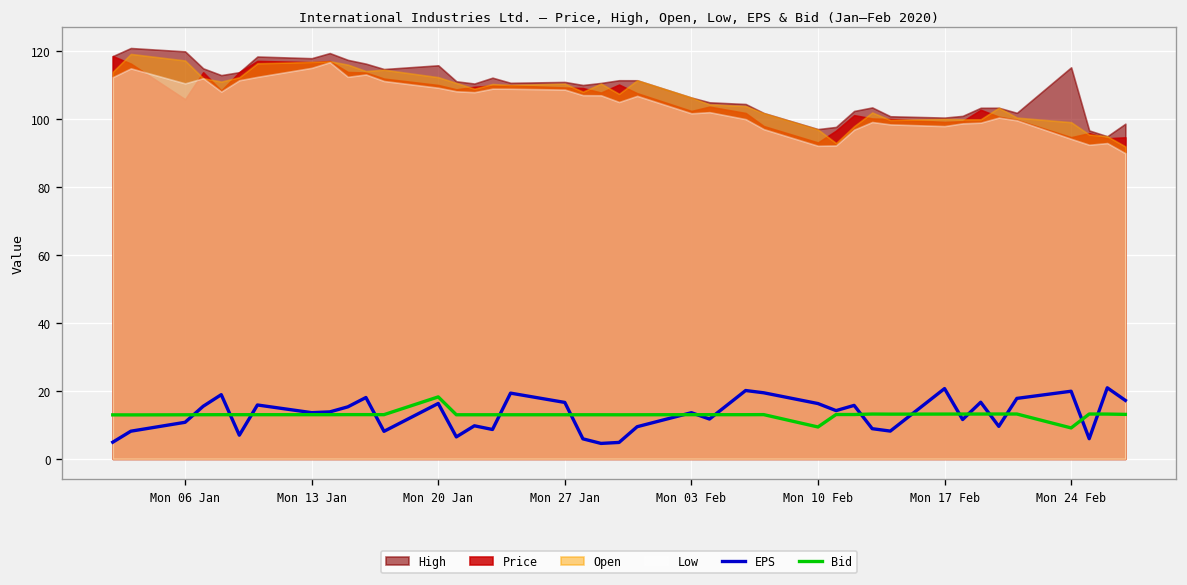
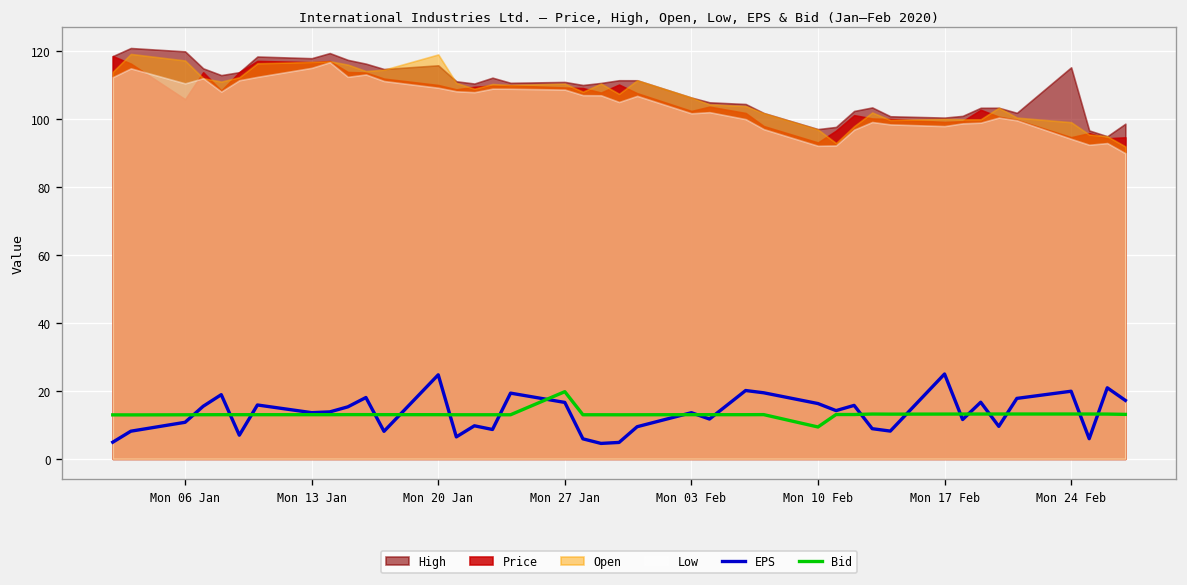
EPS, Mon 20 Jan: 16 -> 25
Bid, Mon 20 Jan: 18 -> 13
Open, Mon 20 Jan: 112 -> 119
Bid, Mon 27 Jan: 13 -> 20
EPS, Mon 17 Feb: 21 -> 25
Bid, Mon 24 Feb: 9 -> 13
